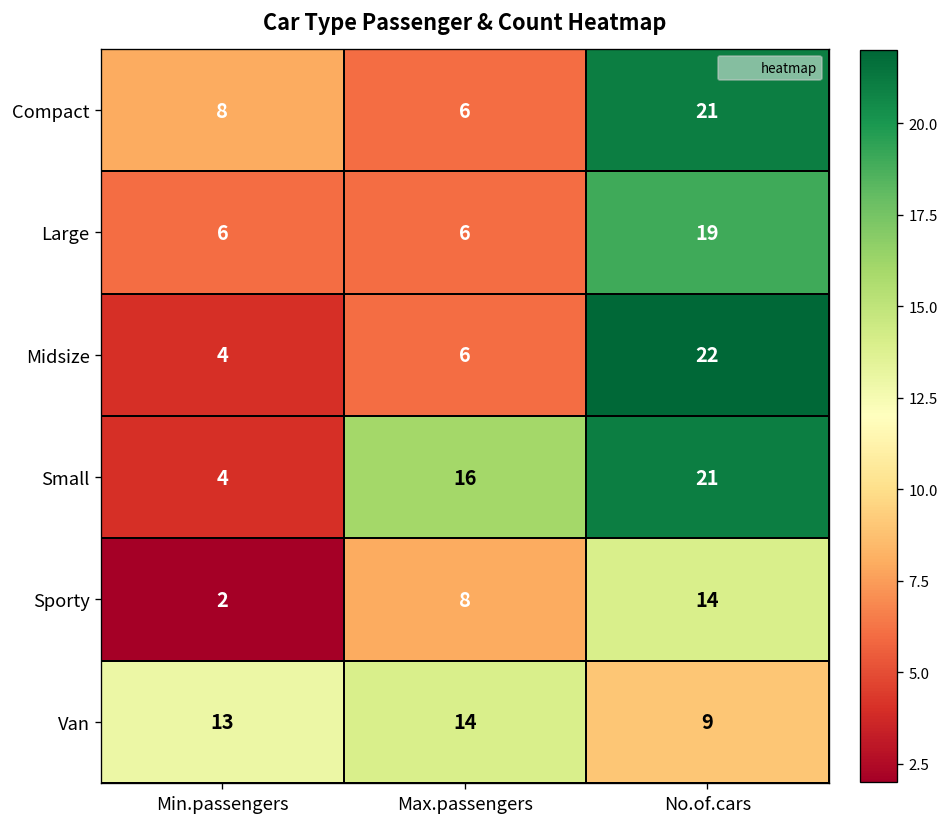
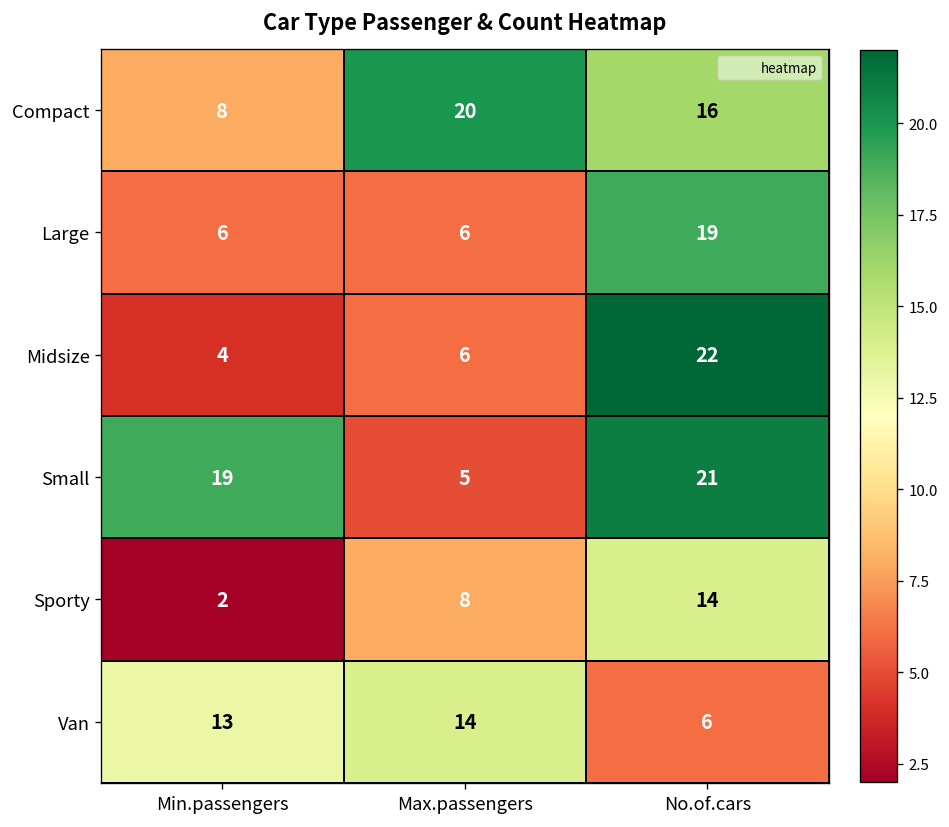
Compact, Max.passengers: 6 -> 20
Compact, No.of.cars: 21 -> 16
Small, Min.passengers: 4 -> 19
Small, Max.passengers: 16 -> 5
Van, No.of.cars: 9 -> 6
